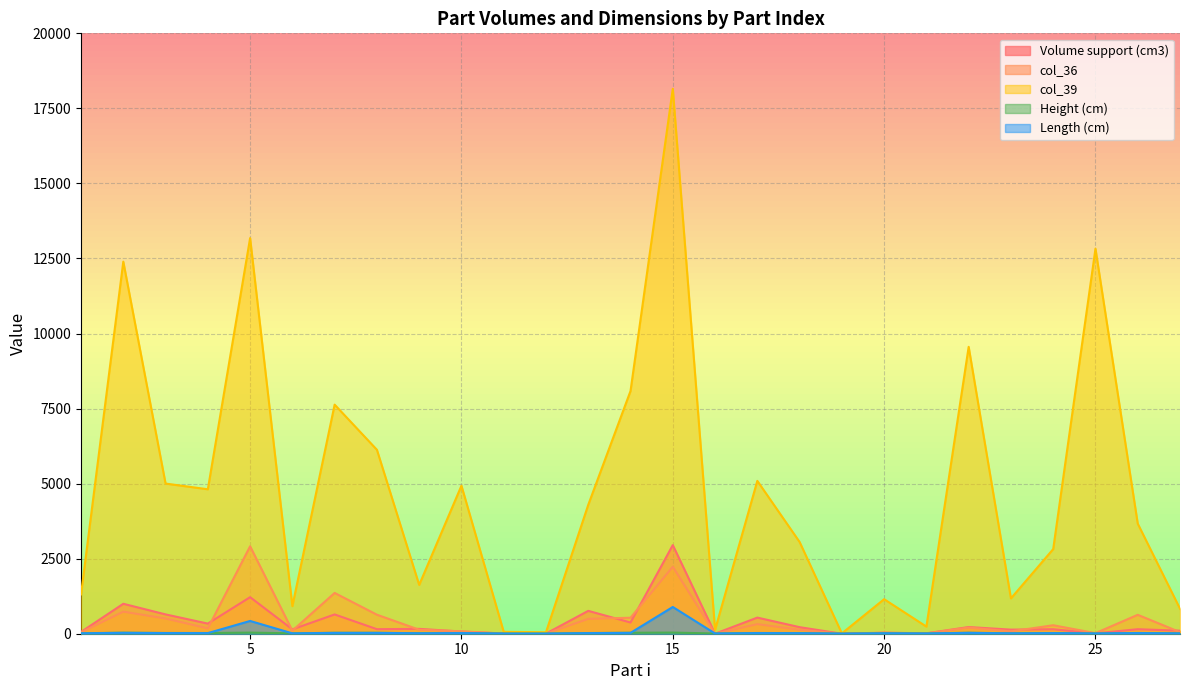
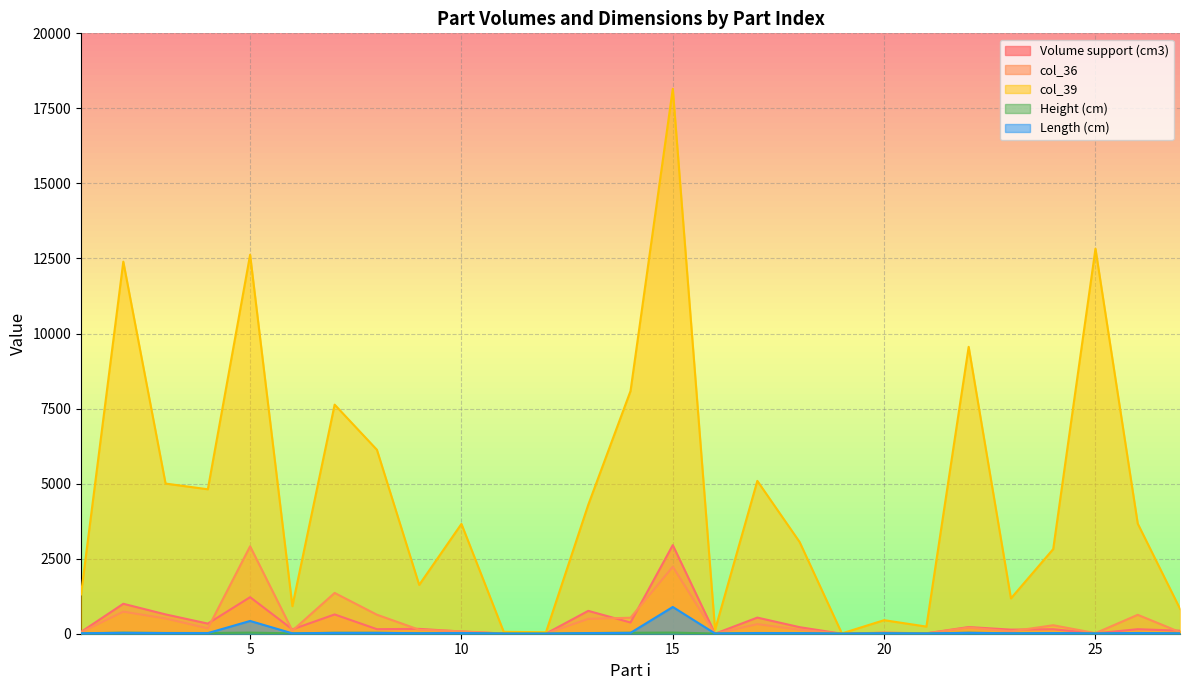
col_39, 5: 13200 -> 12600
col_39, 10: 4900 -> 3700
col_39, 20: 1200 -> 500
